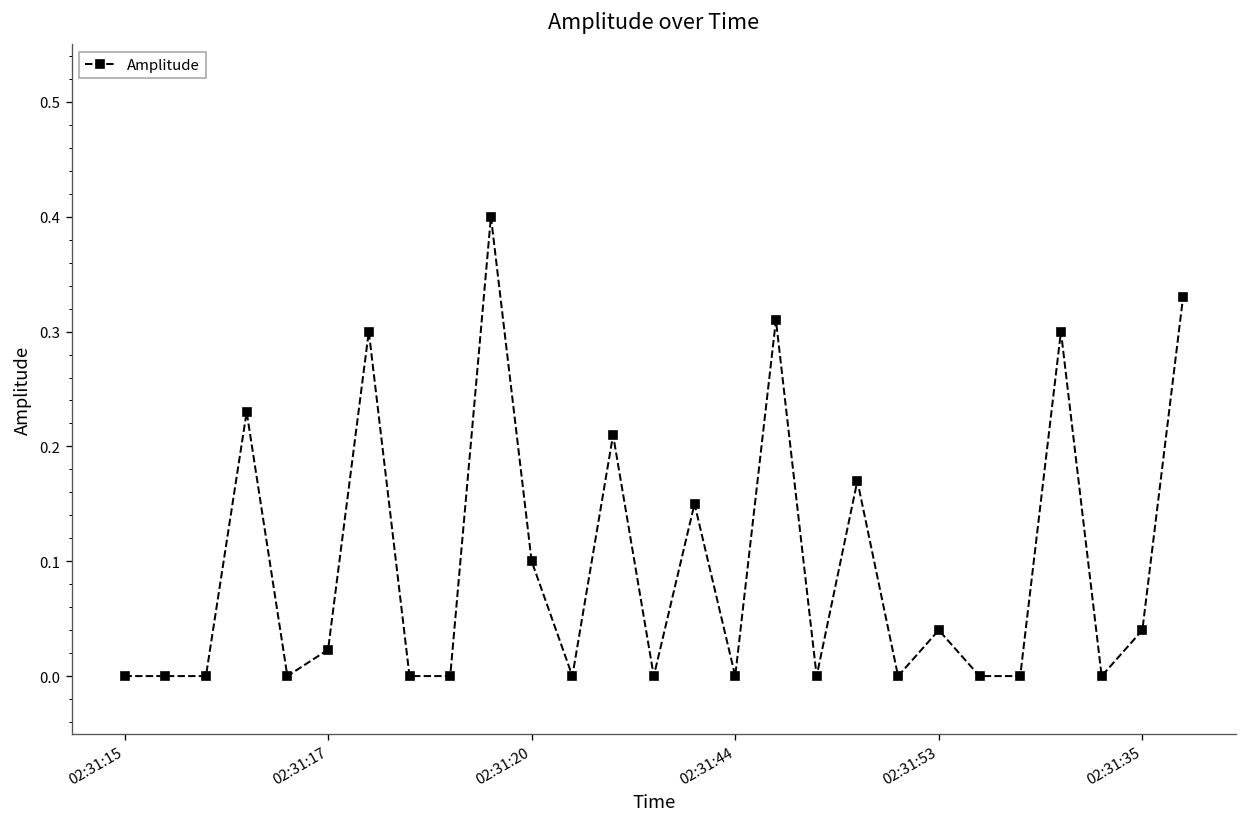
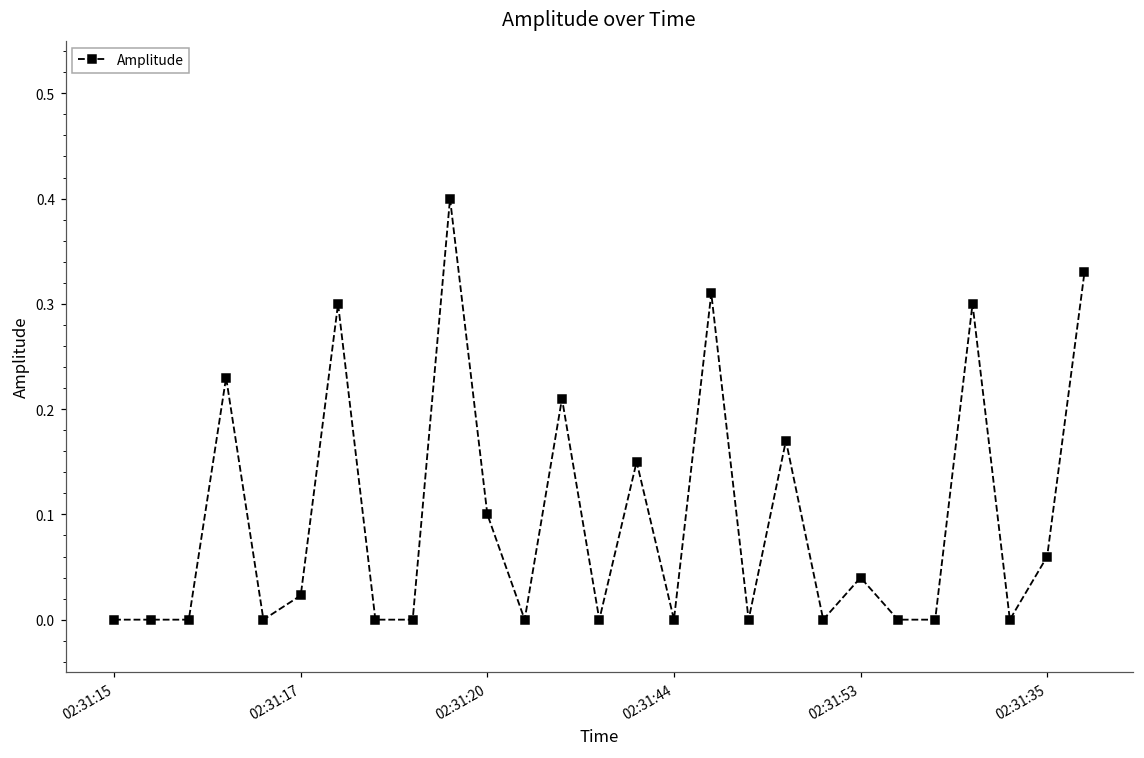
02:31:35: 0.04 -> 0.06
